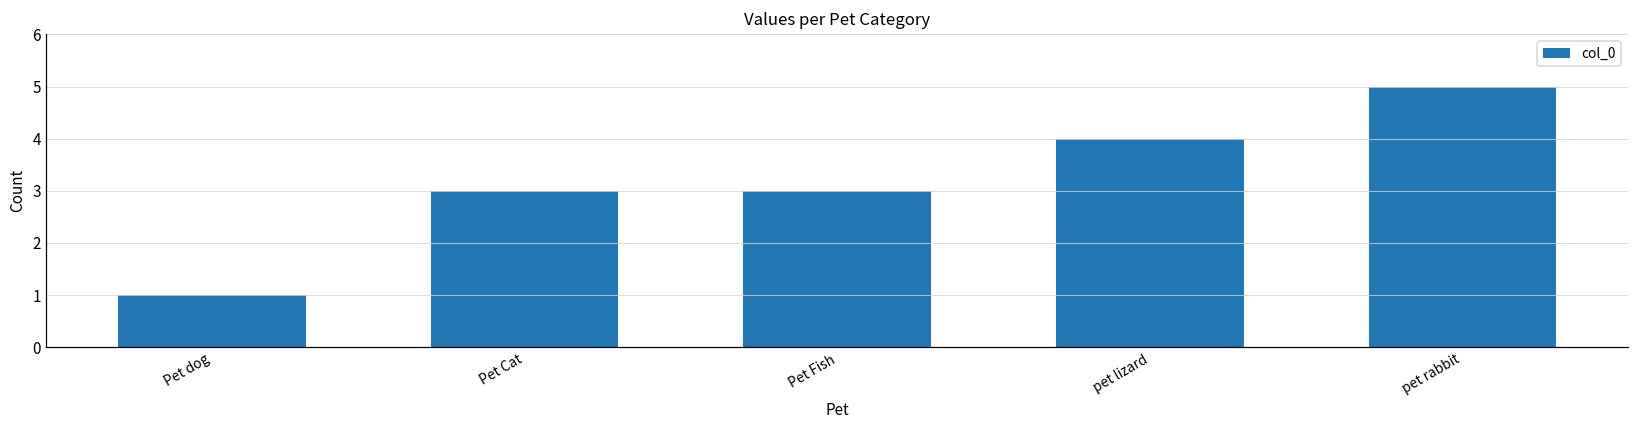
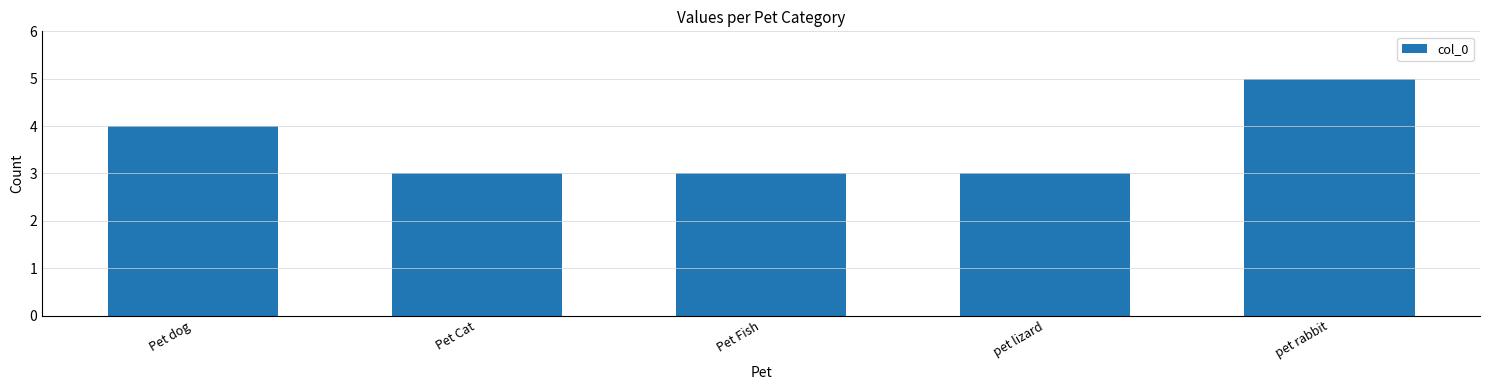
Pet dog: 1 -> 4
pet lizard: 4 -> 3
